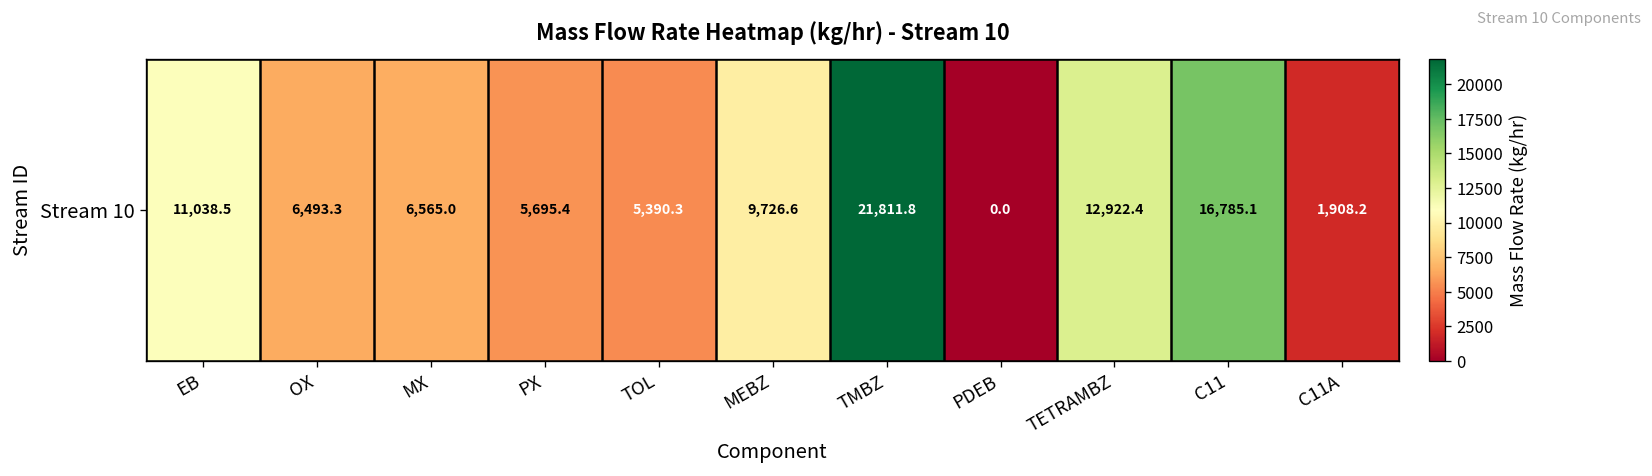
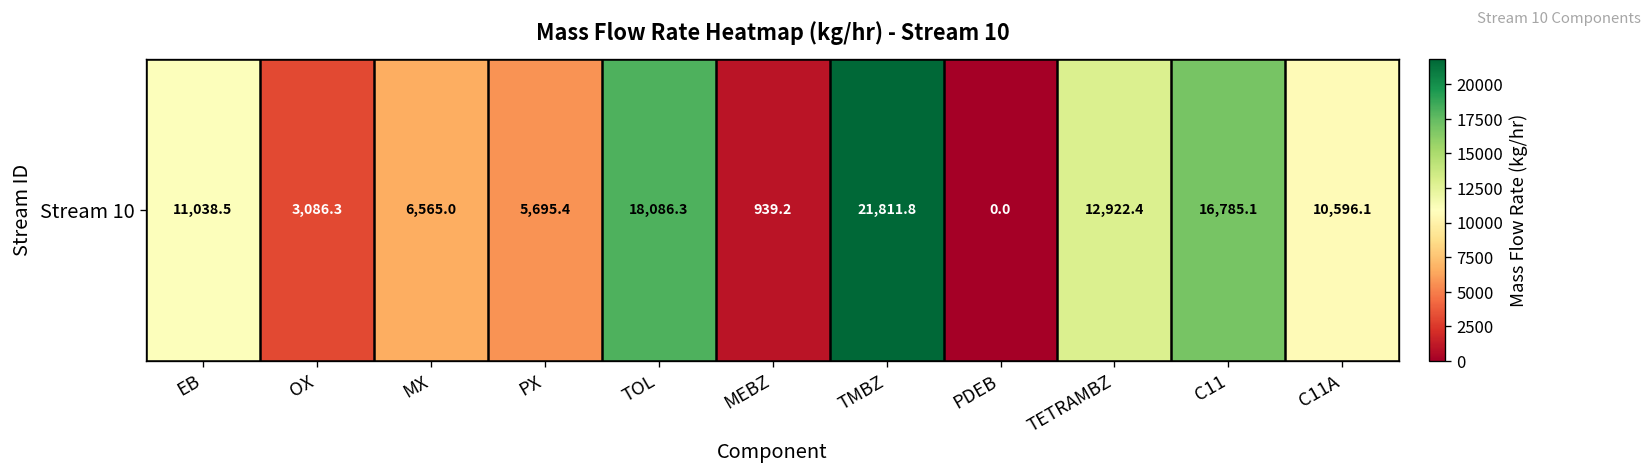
Stream 10, OX: 6,493.3 -> 3,086.3
Stream 10, TOL: 5,390.3 -> 18,086.3
Stream 10, MEBZ: 9,726.6 -> 939.2
Stream 10, C11A: 1,908.2 -> 10,596.1
